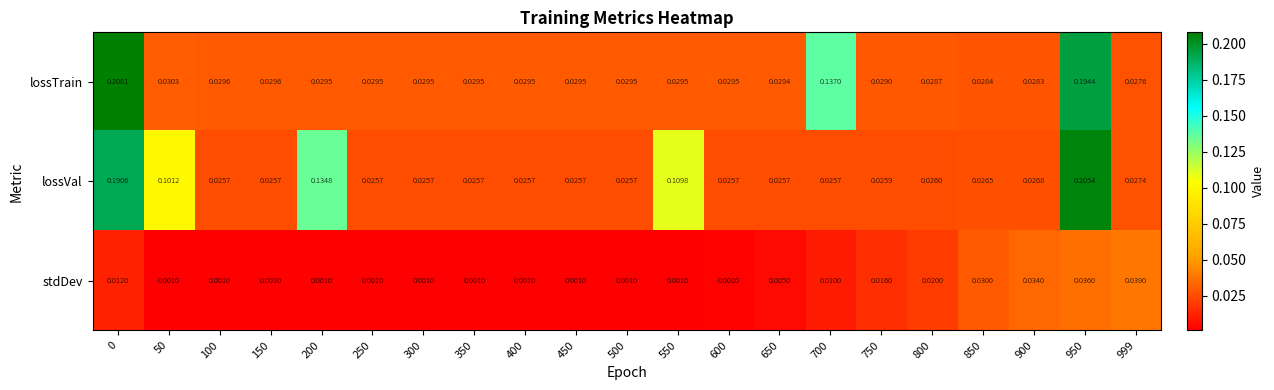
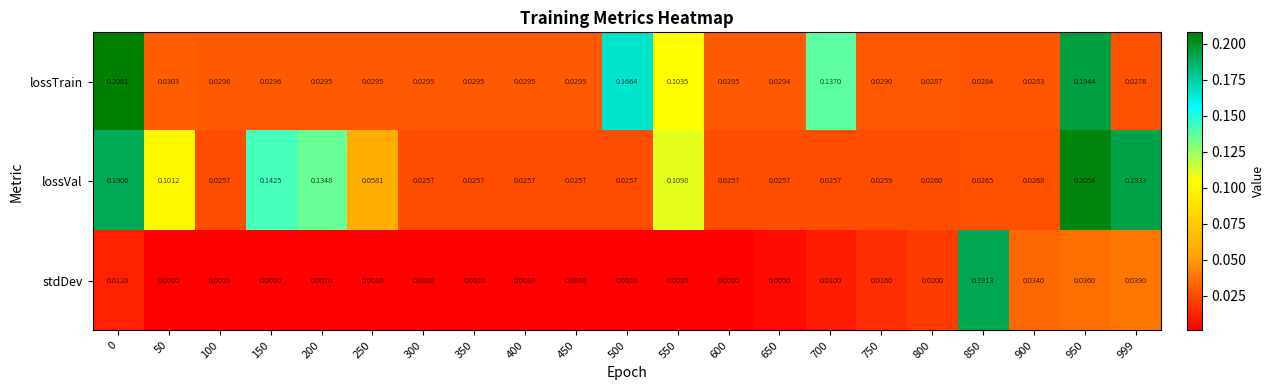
lossTrain, 500: 0.0295 -> 0.1664
lossTrain, 550: 0.0295 -> 0.1035
lossVal, 150: 0.0257 -> 0.1425
lossVal, 250: 0.0257 -> 0.0581
lossVal, 999: 0.0274 -> 0.1933
stdDev, 850: 0.0300 -> 0.1913
